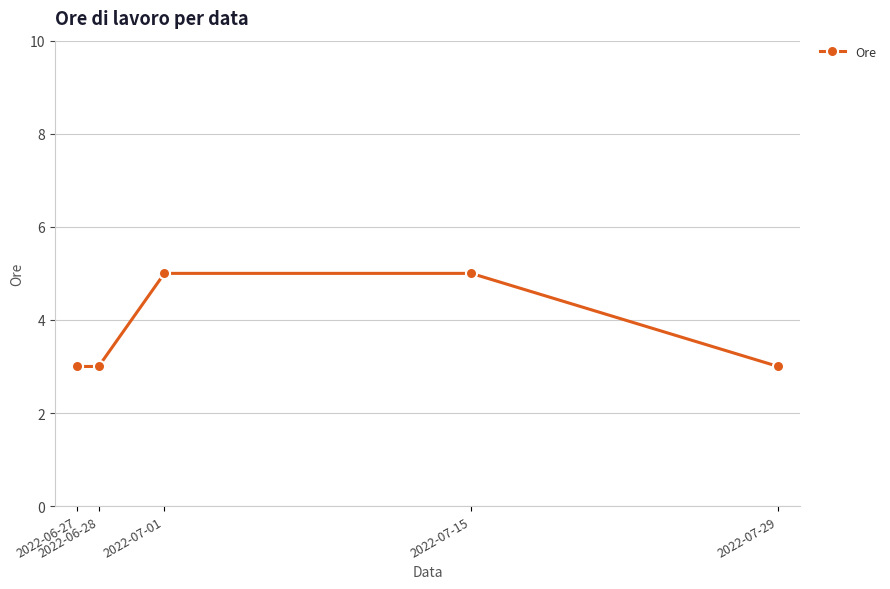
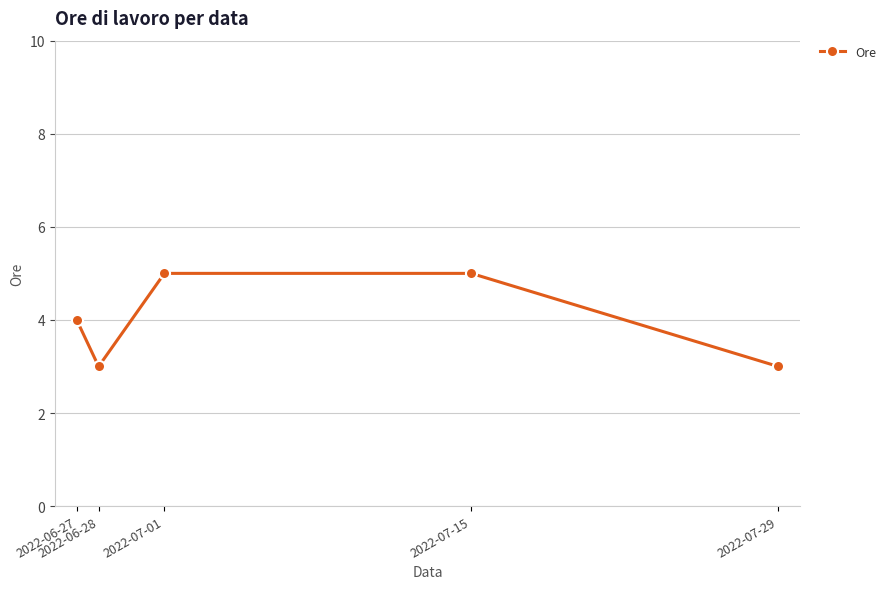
2022-06-27: 3 -> 4
